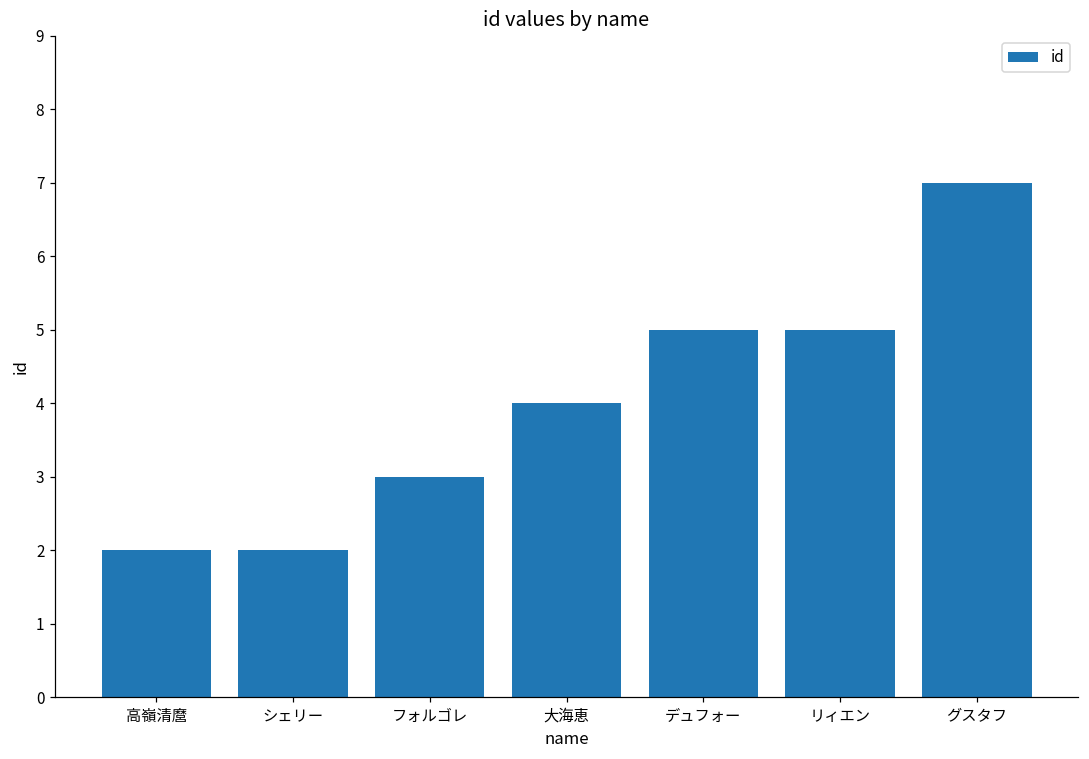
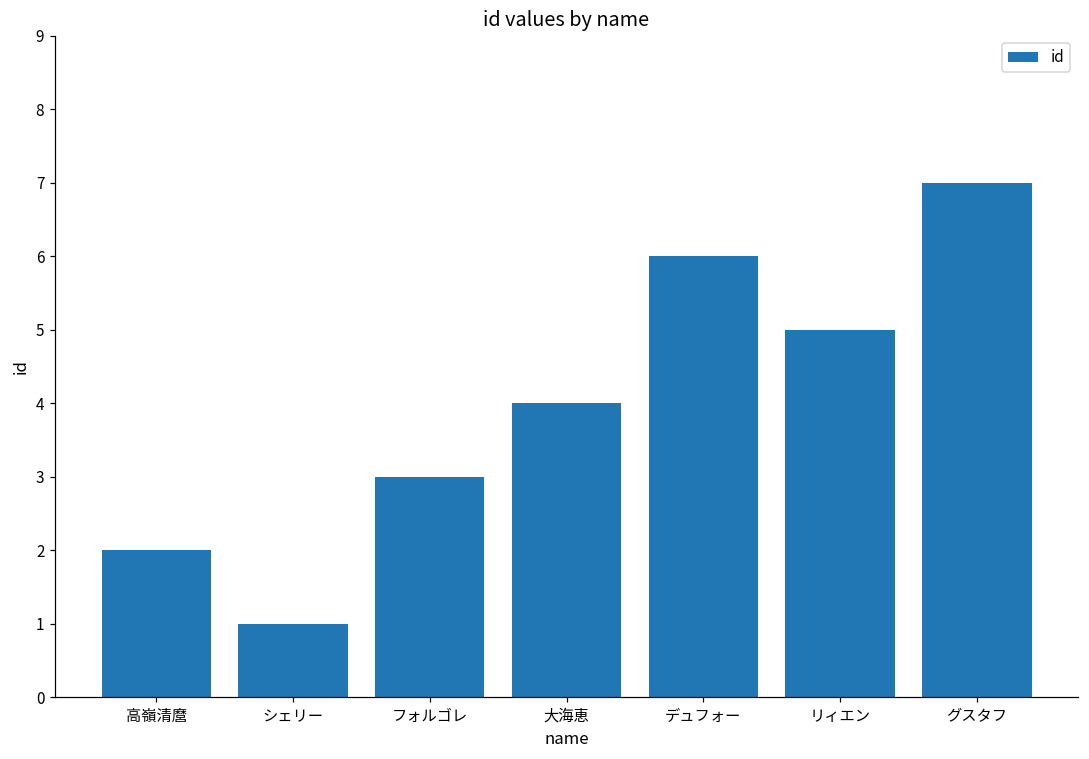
シェリー: 2 -> 1
デュフォー: 5 -> 6
